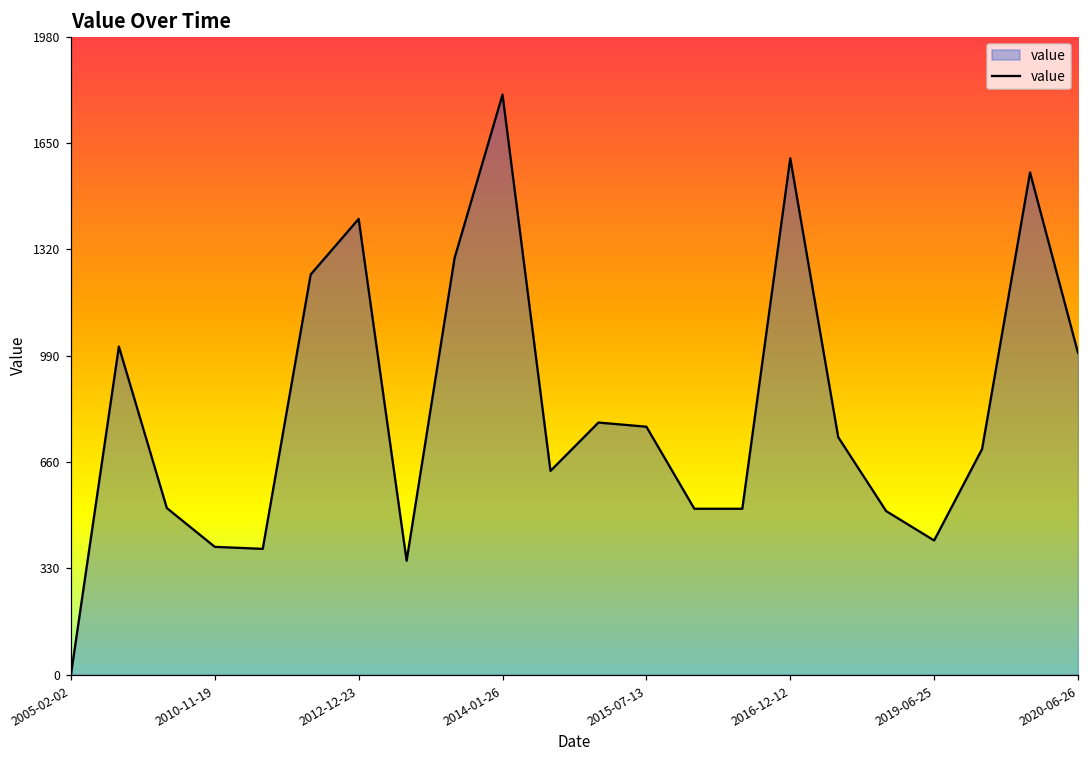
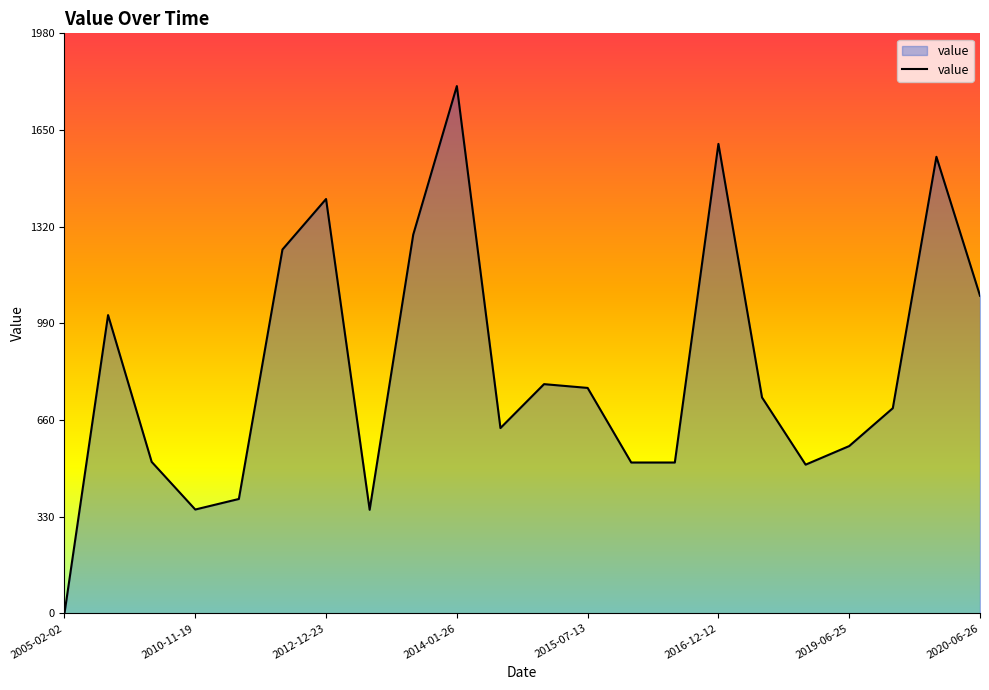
2010-11-19: 400 -> 350
2019-06-25: 420 -> 570
2020-06-26: 1000 -> 1080
